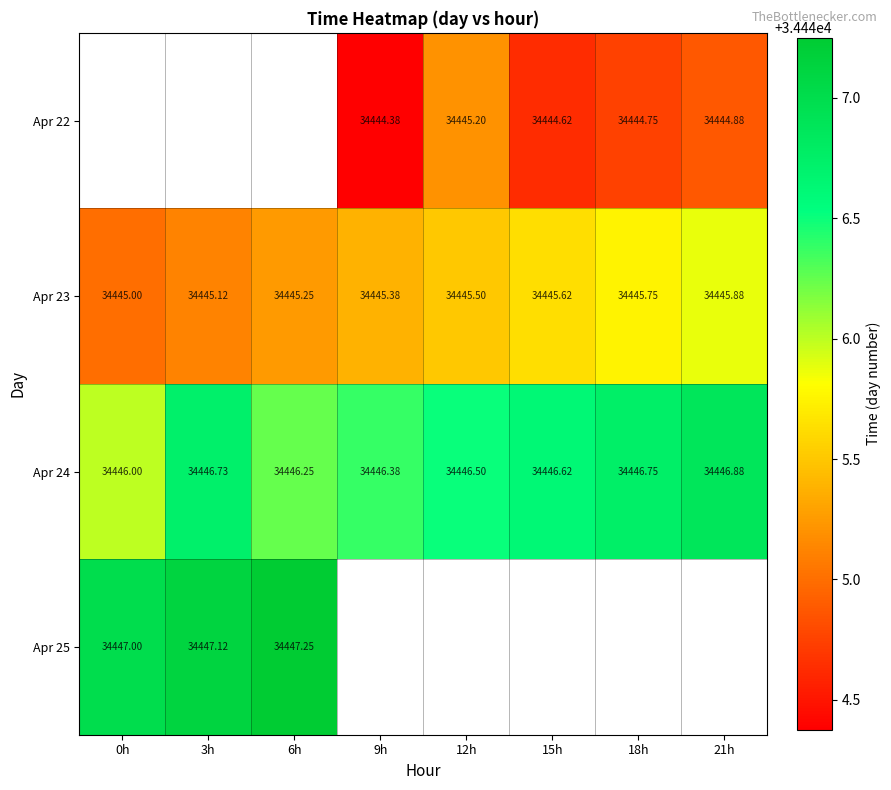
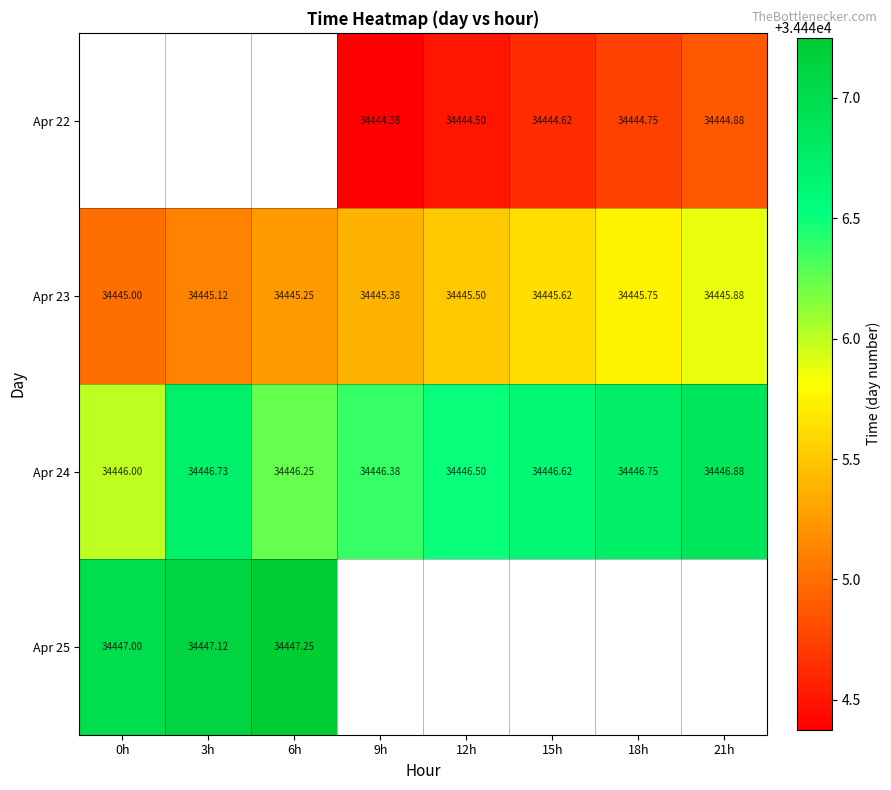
Apr 22, 12h: 34445.20 -> 34444.50
